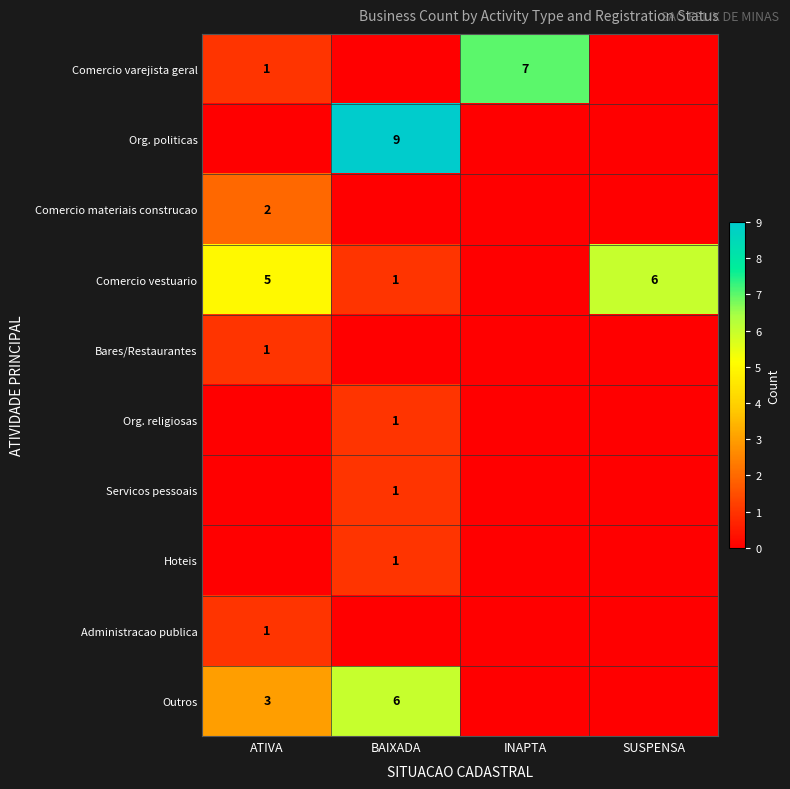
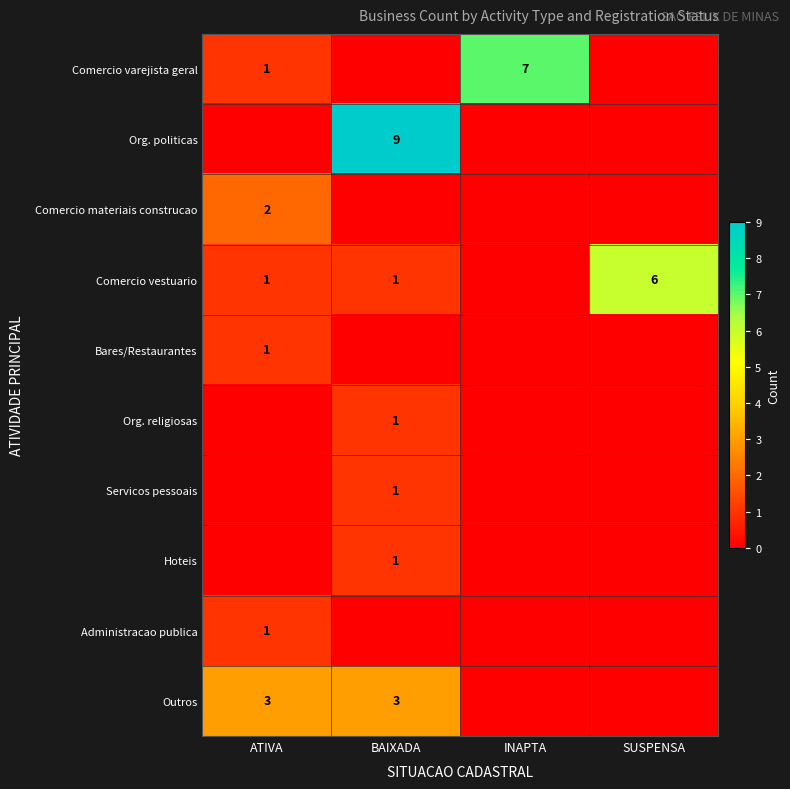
Comercio vestuario, ATIVA: 5 -> 1
Outros, BAIXADA: 6 -> 3
